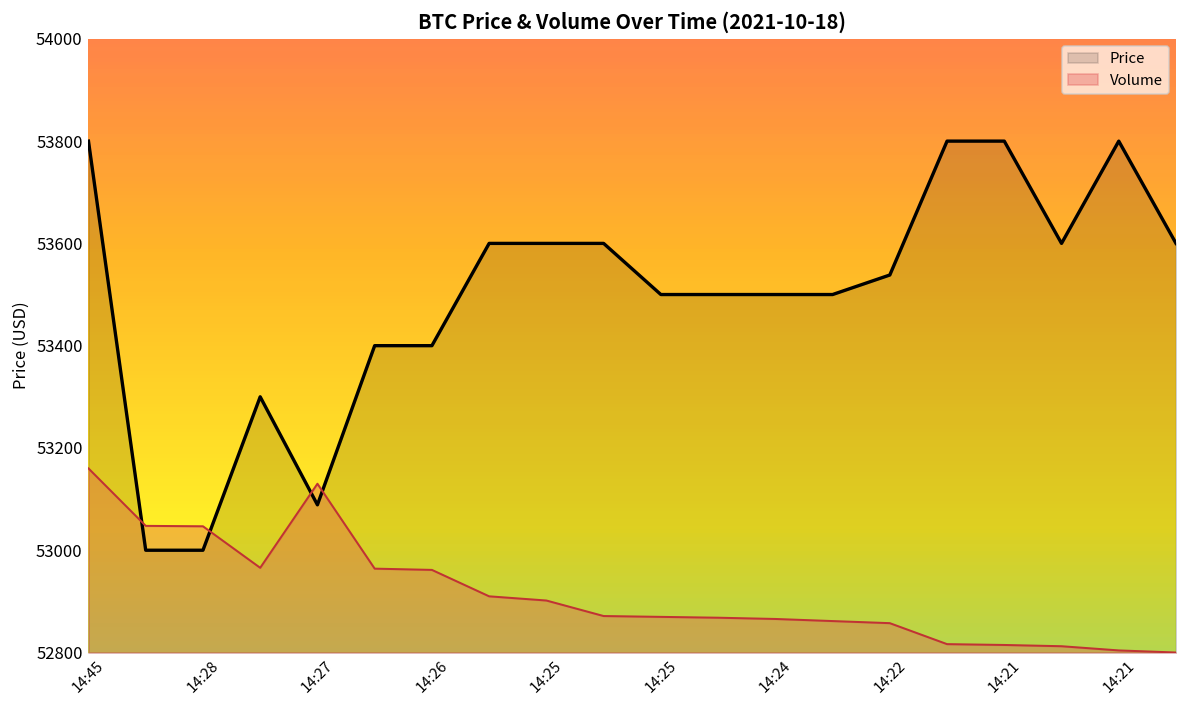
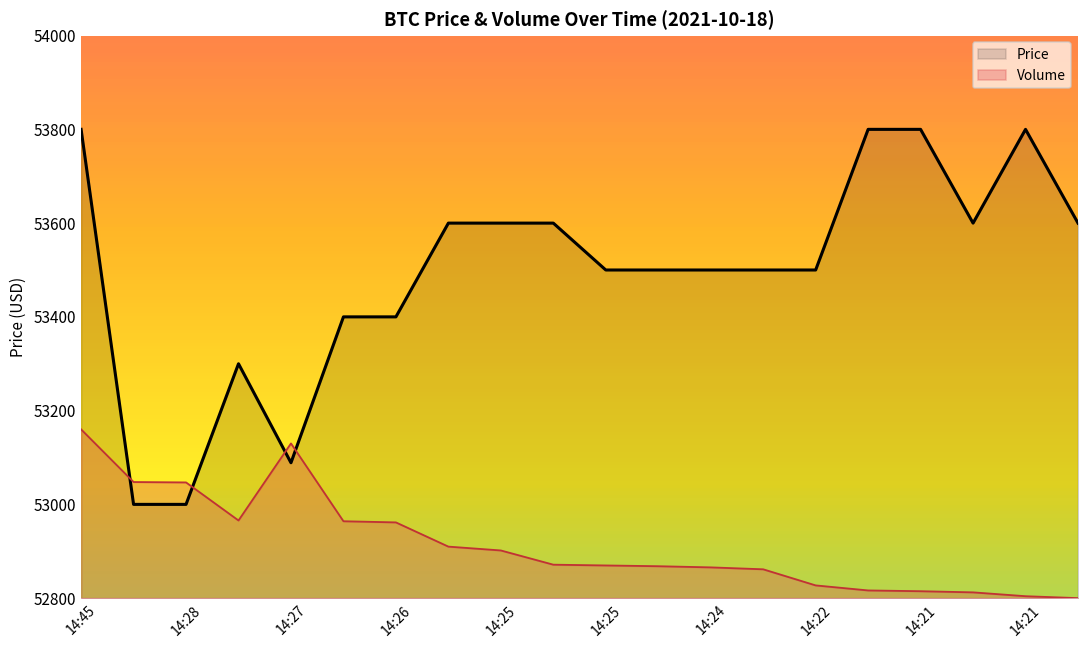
Price, 14:22: 53540 -> 53500
Volume, 14:22: 52860 -> 52830
